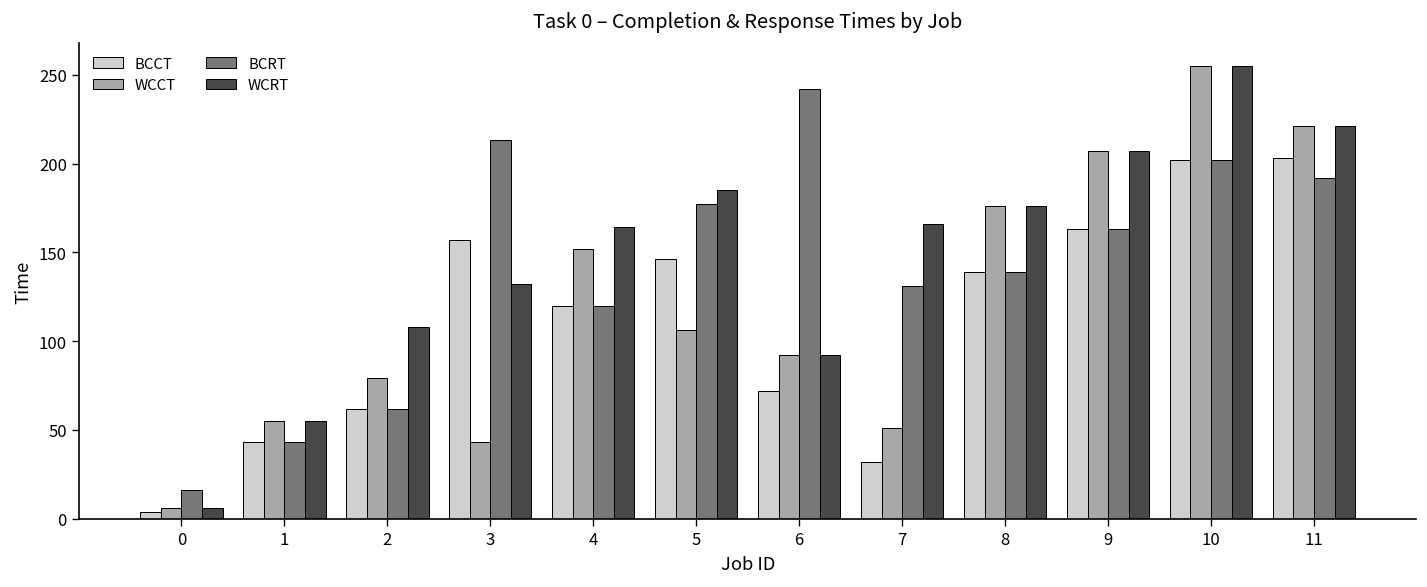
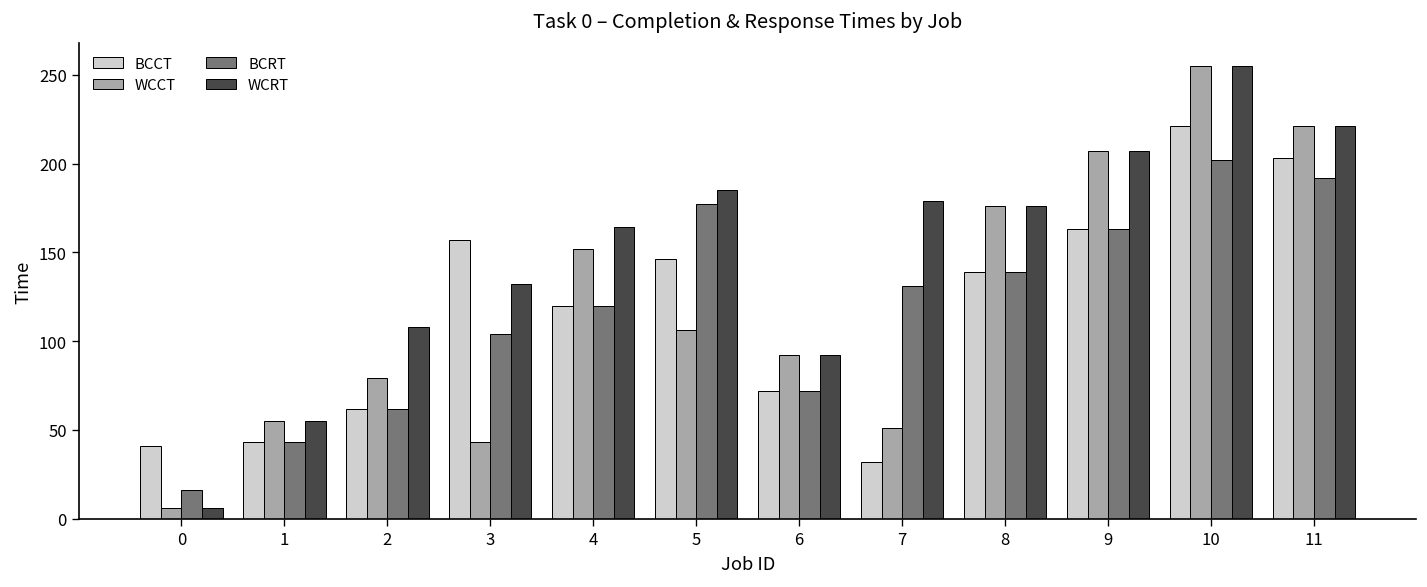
BCCT, 0: 4 -> 41
BCRT, 3: 213 -> 104
BCRT, 6: 242 -> 72
WCRT, 7: 166 -> 179
BCCT, 10: 202 -> 221
